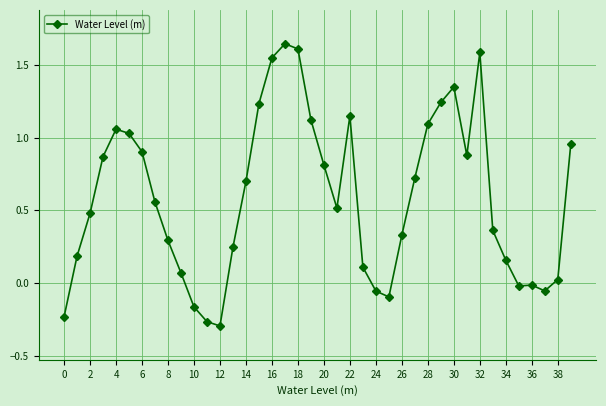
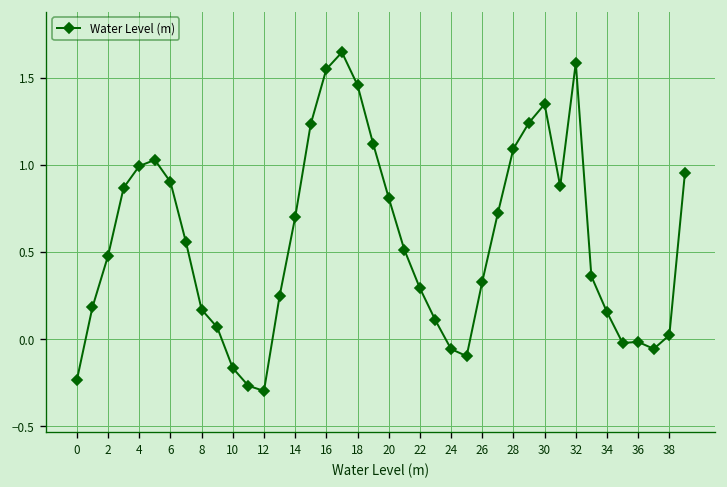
4: 1.06 -> 0.99
8: 0.29 -> 0.17
18: 1.61 -> 1.46
22: 1.15 -> 0.29
